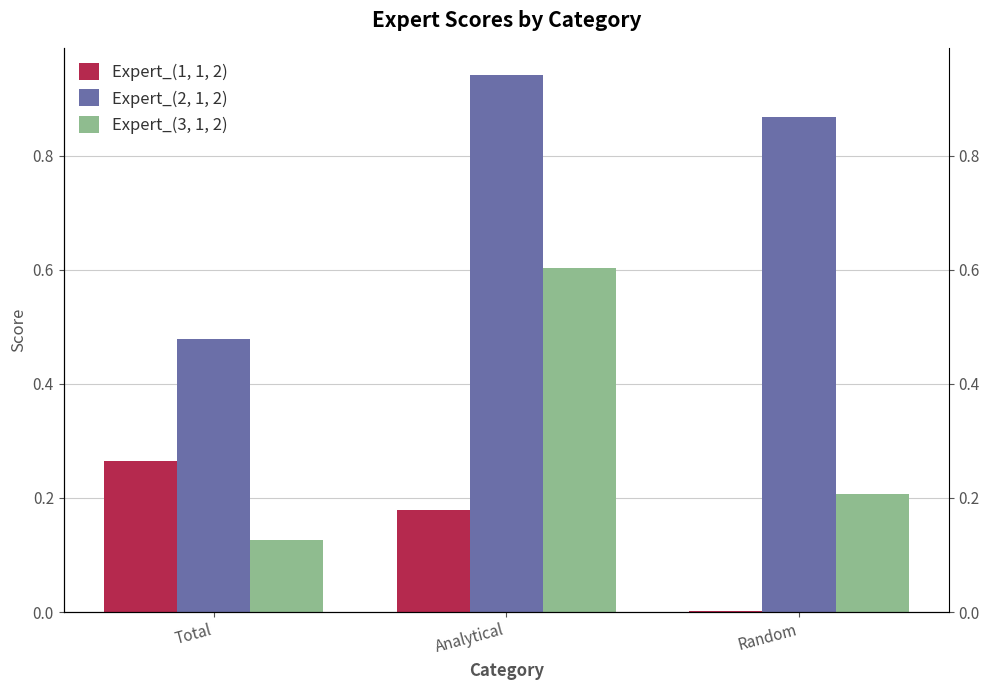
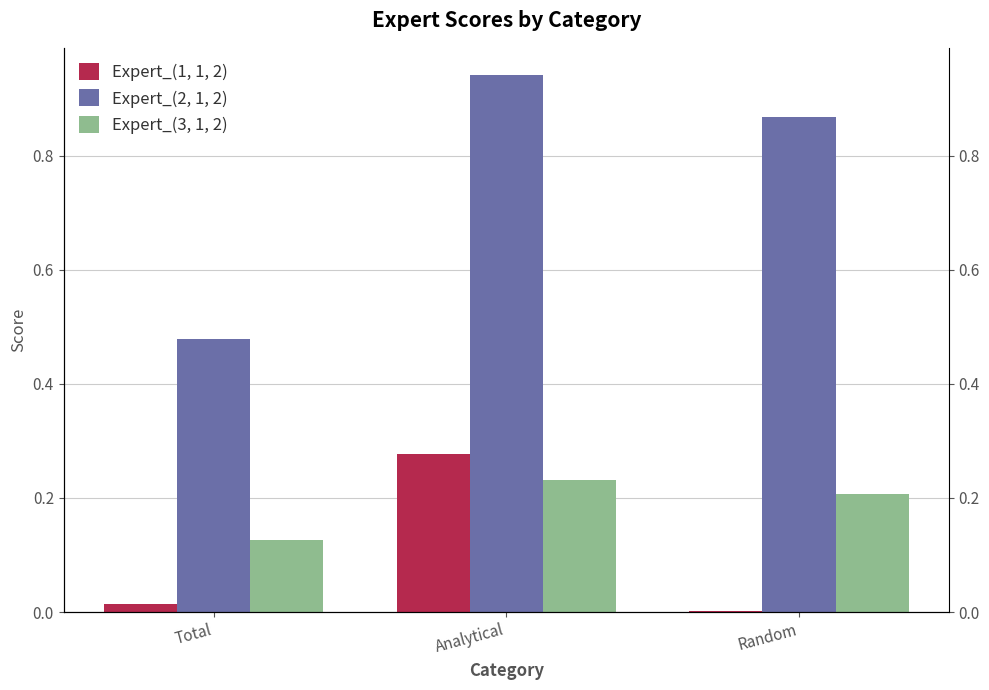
Expert_(1, 1, 2), Total: 0.26 -> 0.01
Expert_(1, 1, 2), Analytical: 0.18 -> 0.28
Expert_(3, 1, 2), Analytical: 0.60 -> 0.23
